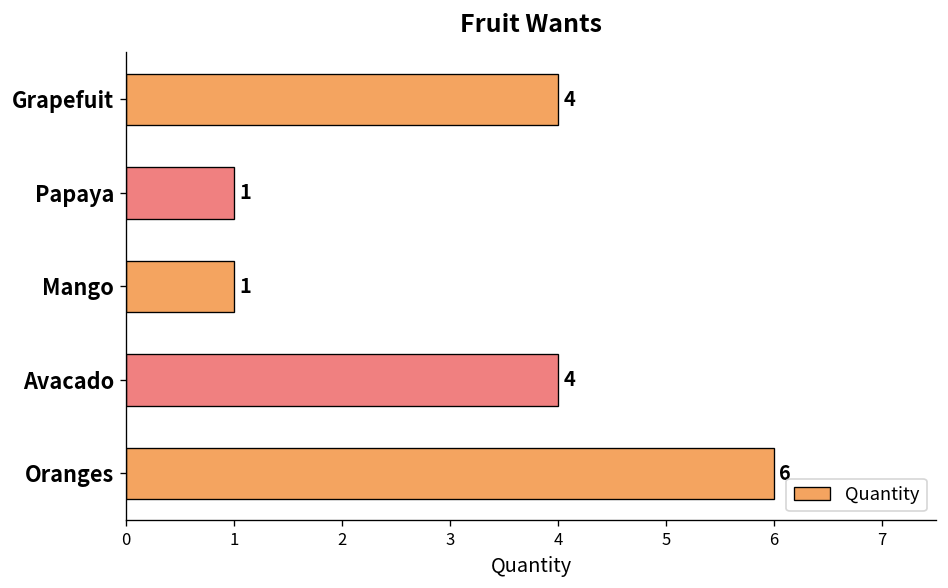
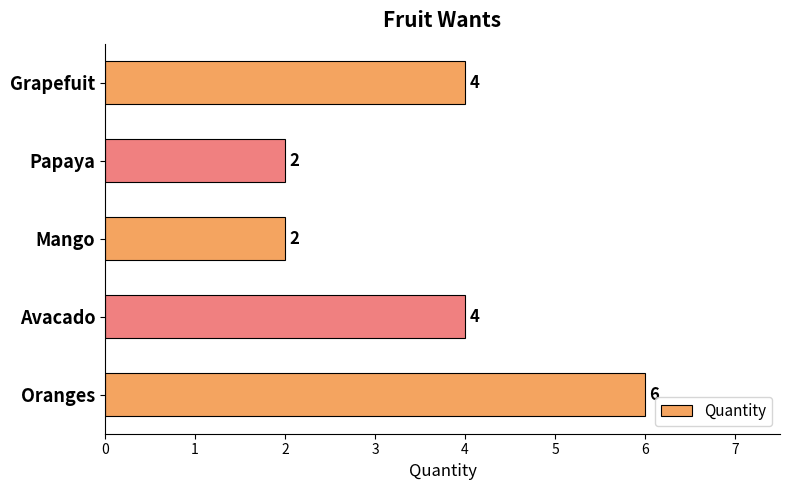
Papaya: 1 -> 2
Mango: 1 -> 2
